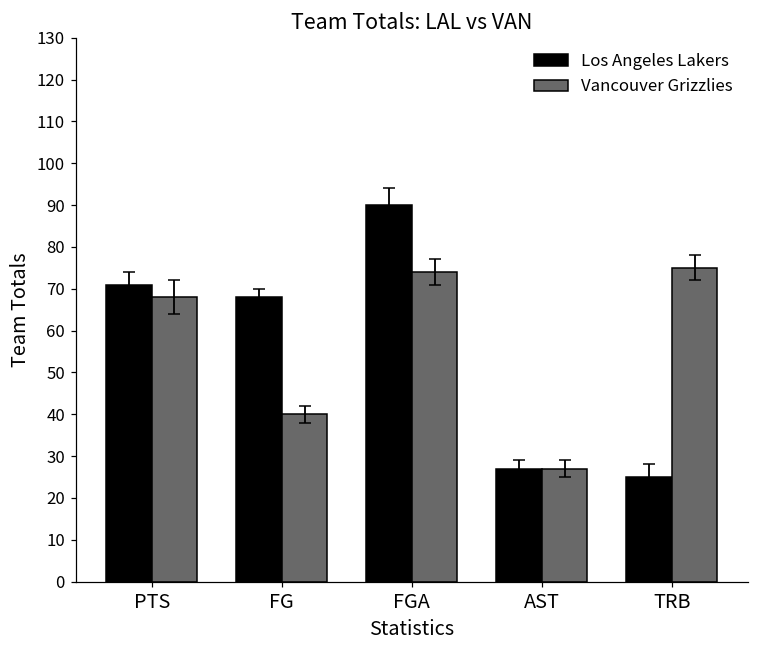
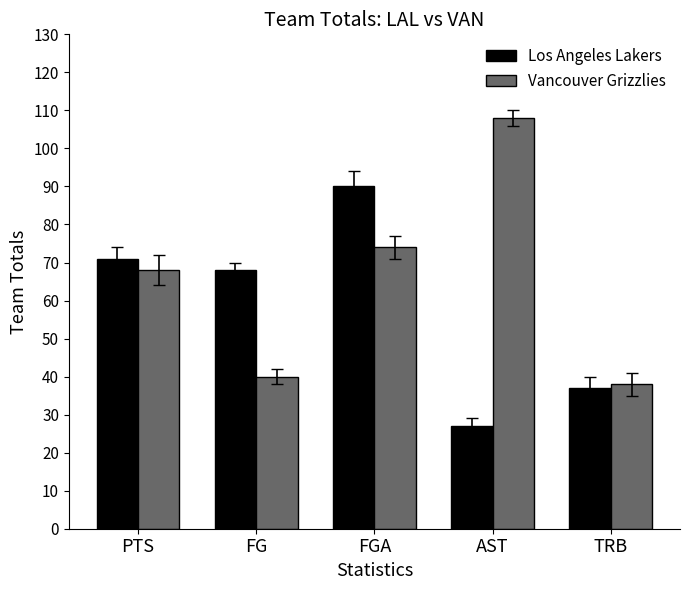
Vancouver Grizzlies, AST: 27 -> 108
Los Angeles Lakers, TRB: 25 -> 37
Vancouver Grizzlies, TRB: 75 -> 38
